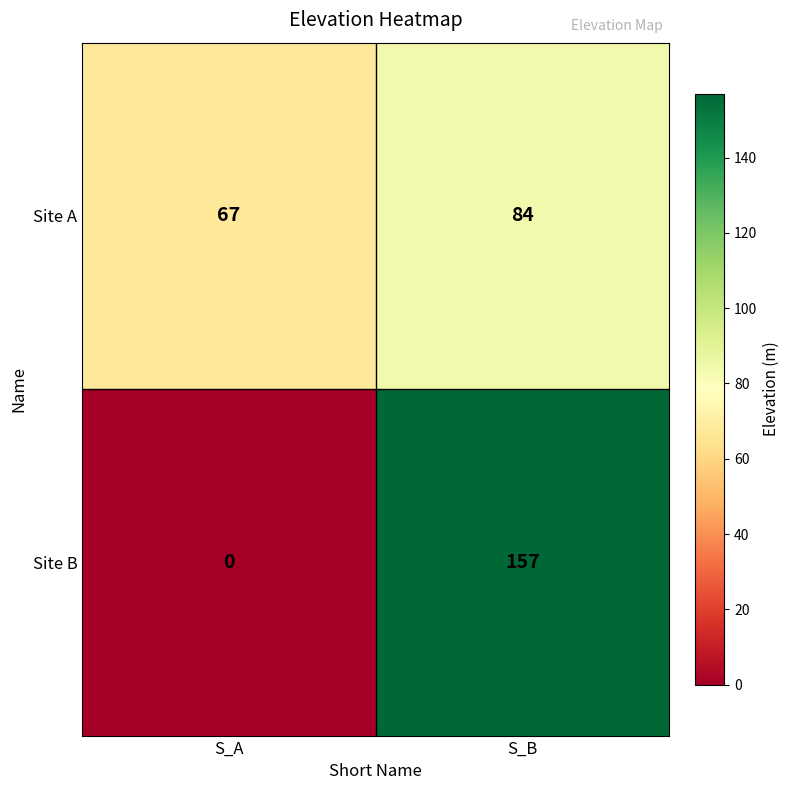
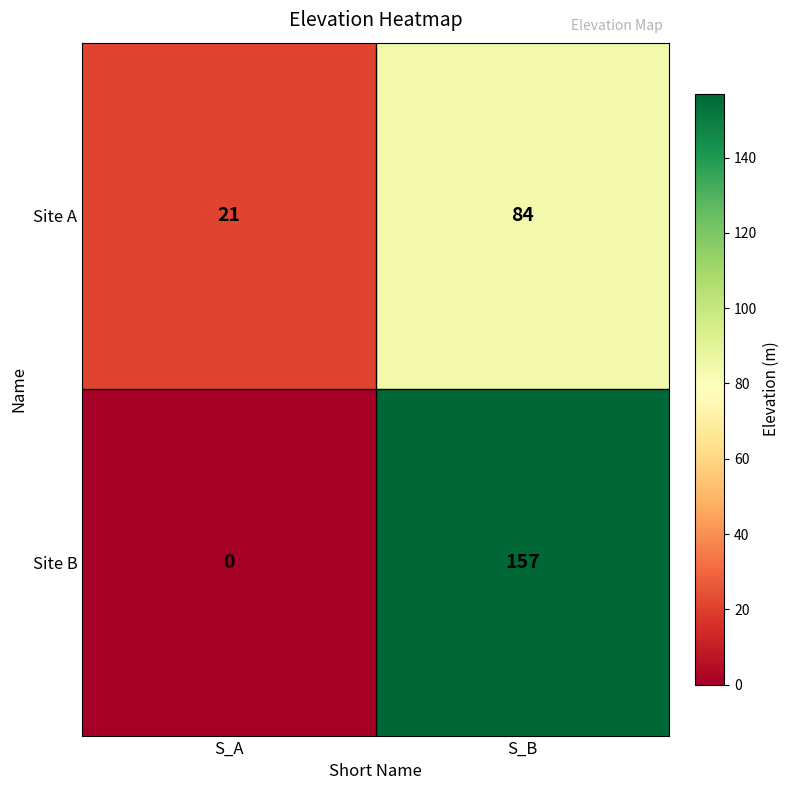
Site A, S_A: 67 -> 21
